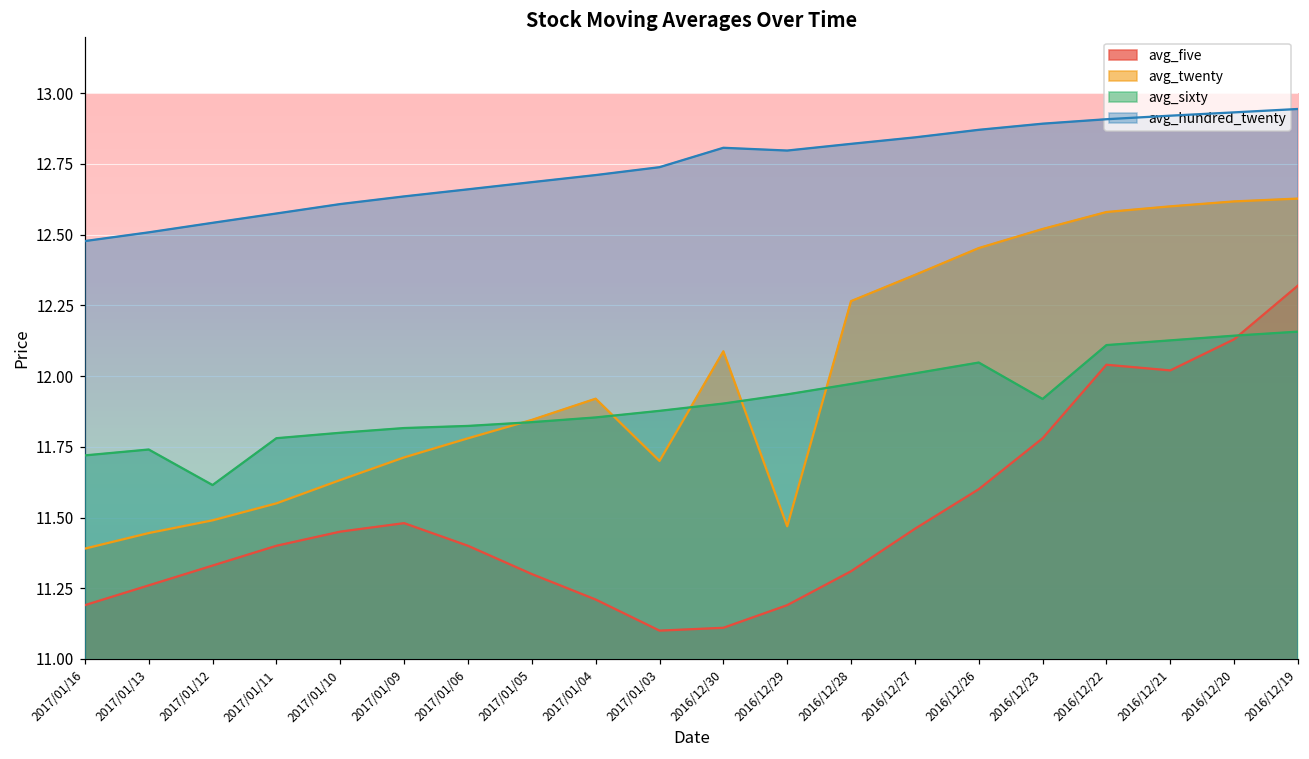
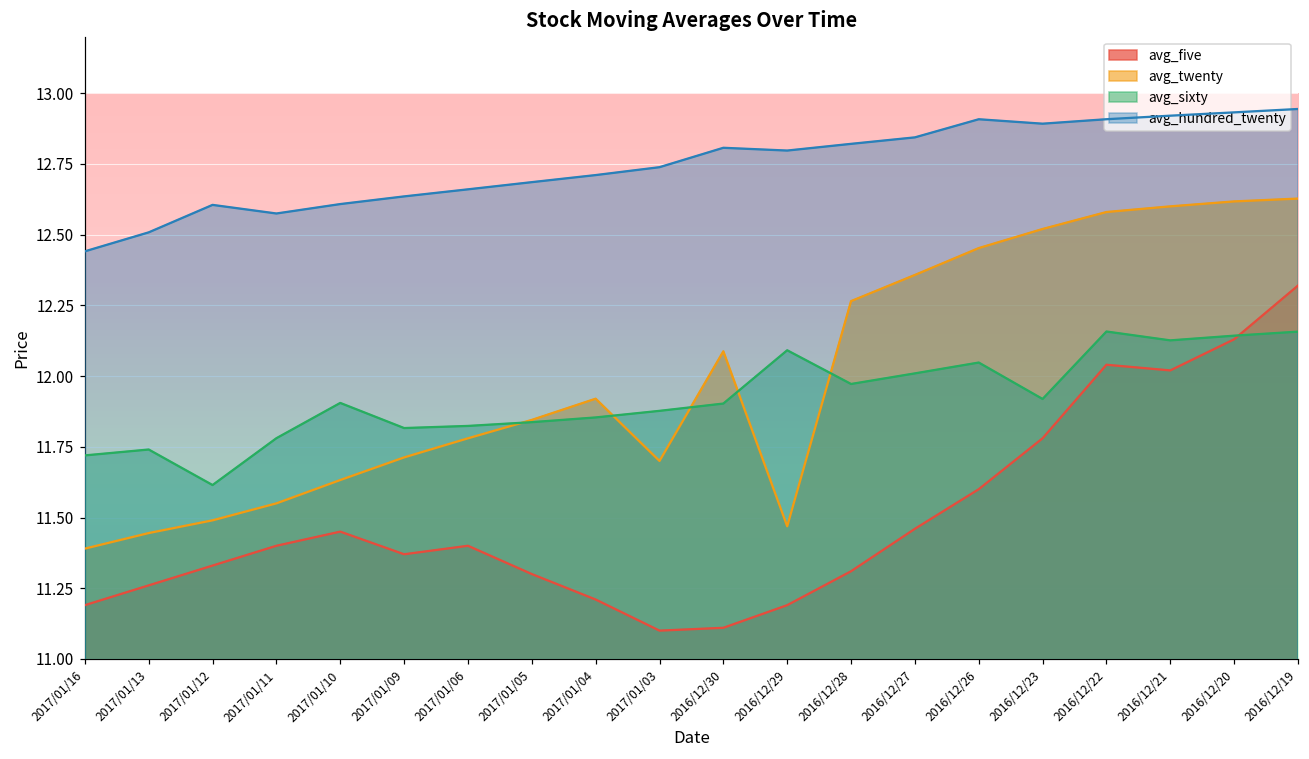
avg_hundred_twenty, 2017/01/16: 12.48 -> 12.44
avg_hundred_twenty, 2017/01/12: 12.54 -> 12.61
avg_sixty, 2017/01/10: 11.80 -> 11.91
avg_five, 2017/01/09: 11.48 -> 11.37
avg_sixty, 2016/12/29: 11.94 -> 12.09
avg_hundred_twenty, 2016/12/26: 12.87 -> 12.91
avg_sixty, 2016/12/22: 12.11 -> 12.16
